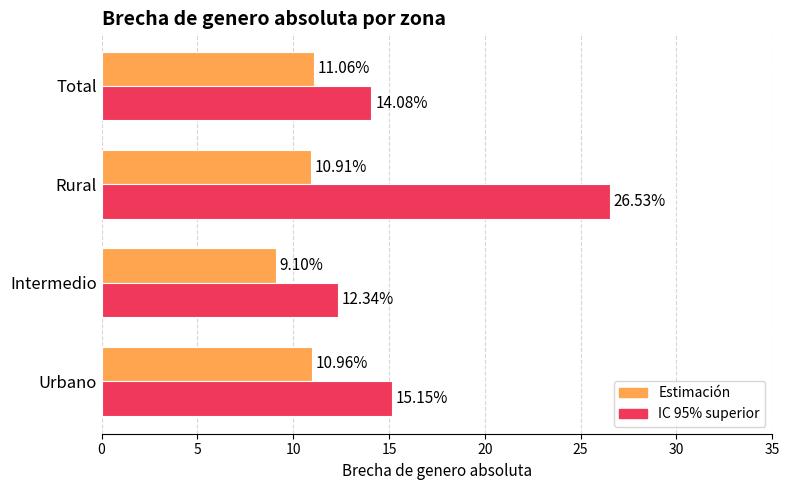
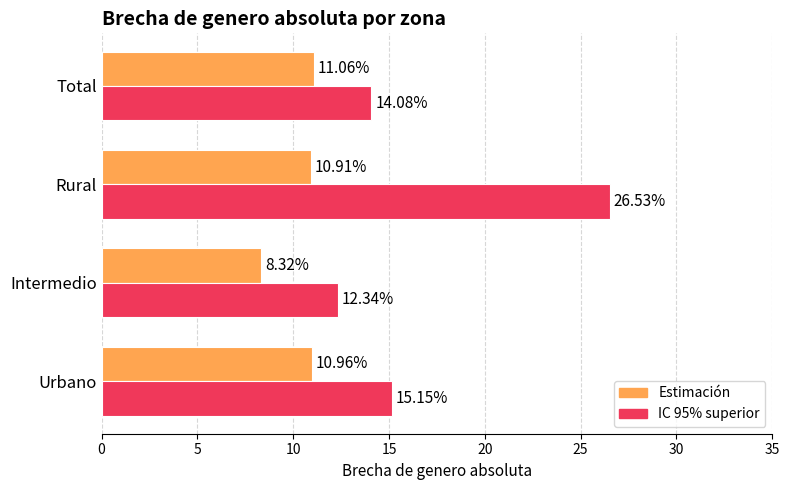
Estimación, Intermedio: 9.10% -> 8.32%
